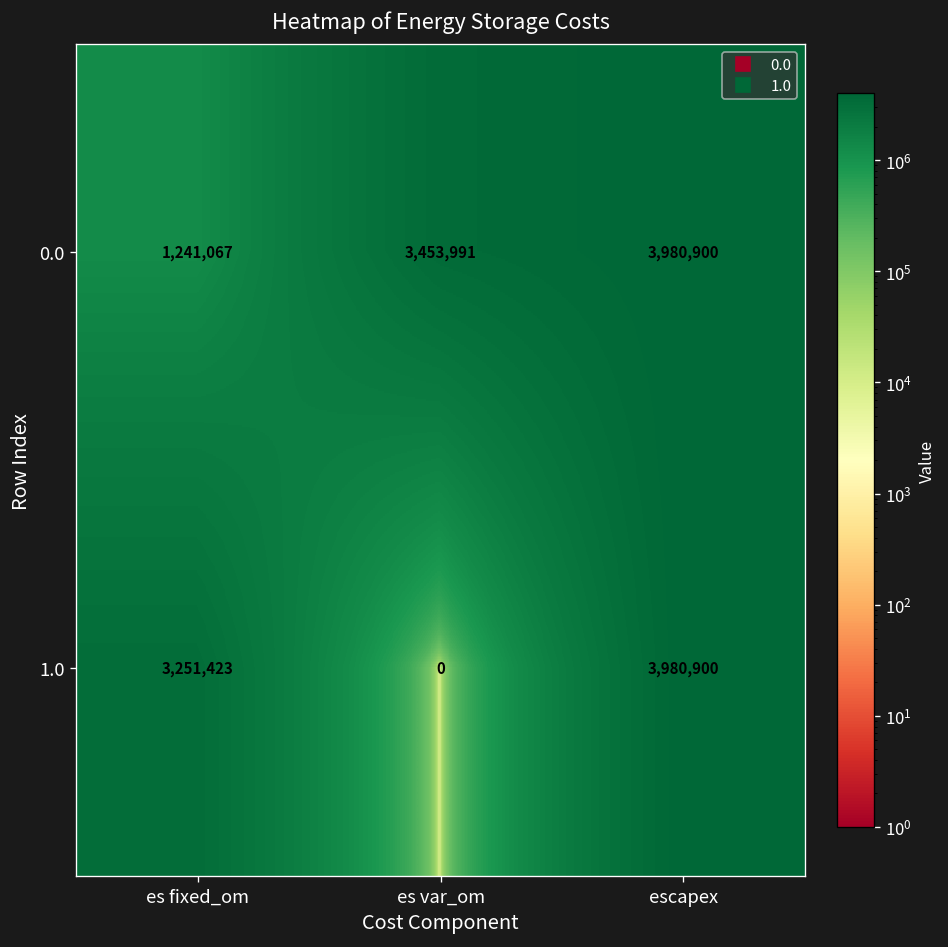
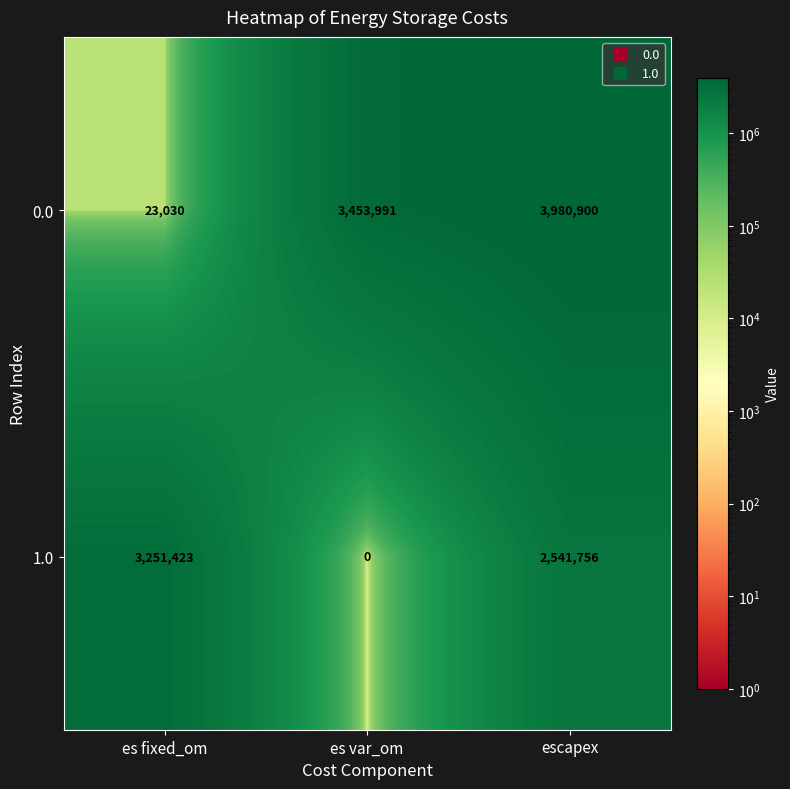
0.0, es fixed_om: 1,241,067 -> 23,030
1.0, escapex: 3,980,900 -> 2,541,756
